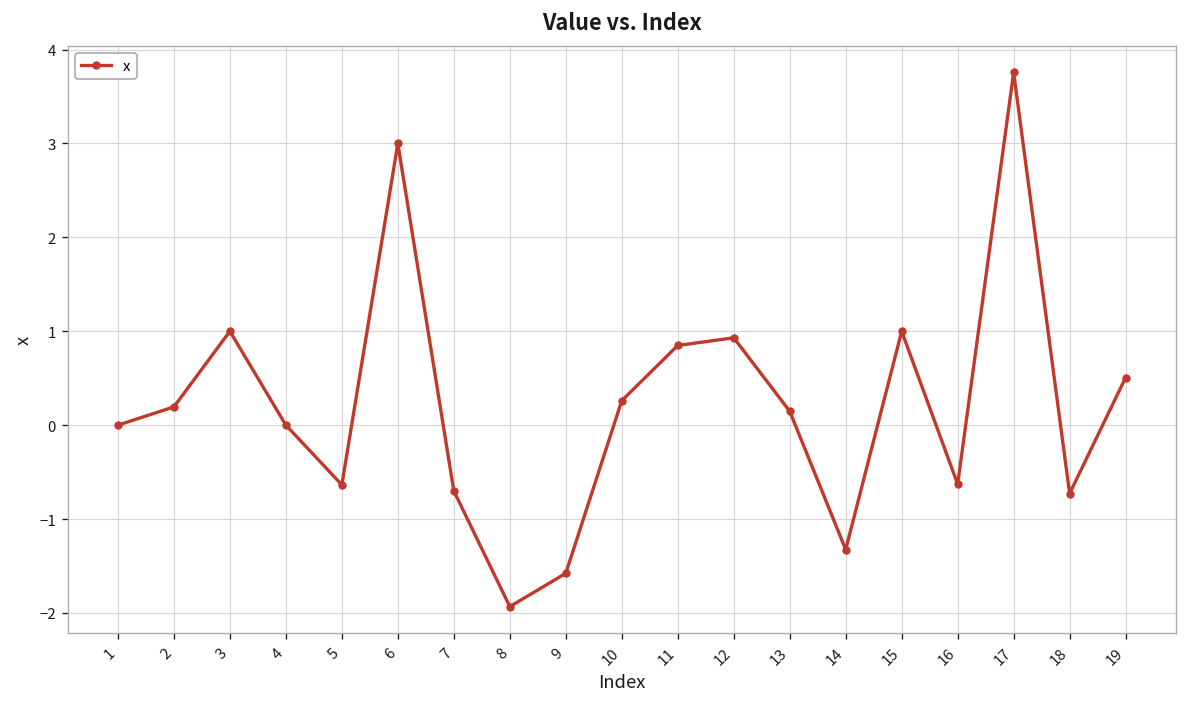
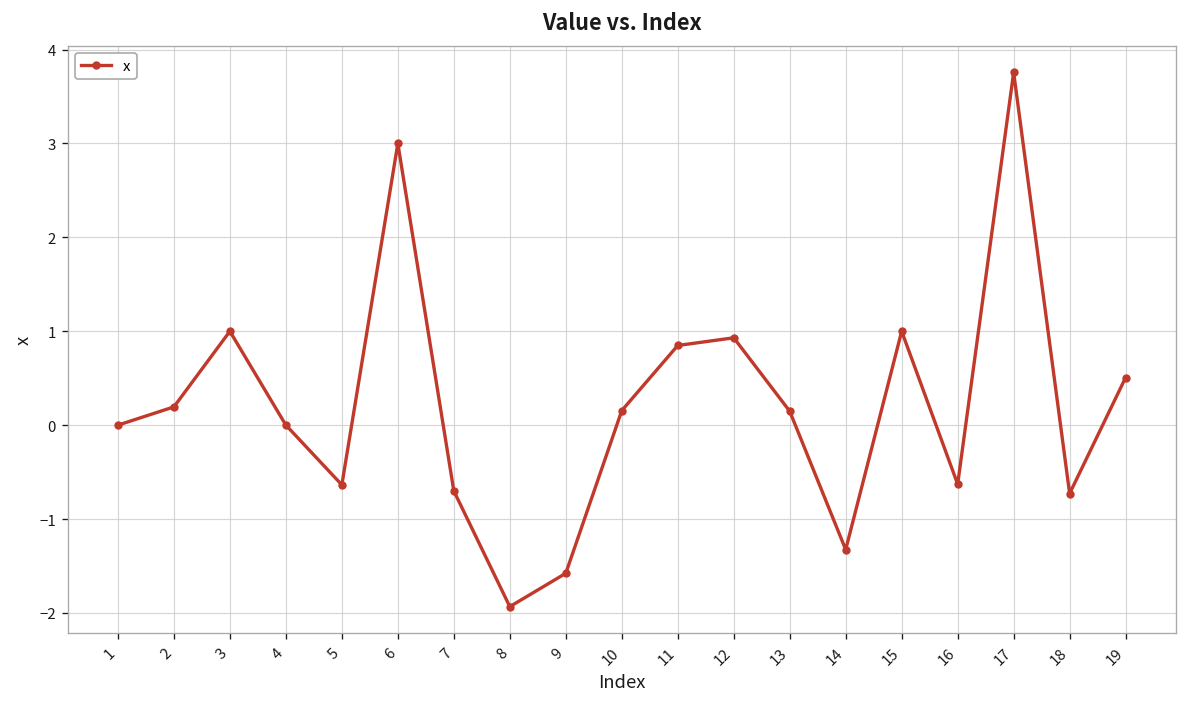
10: 0.3 -> 0.2
